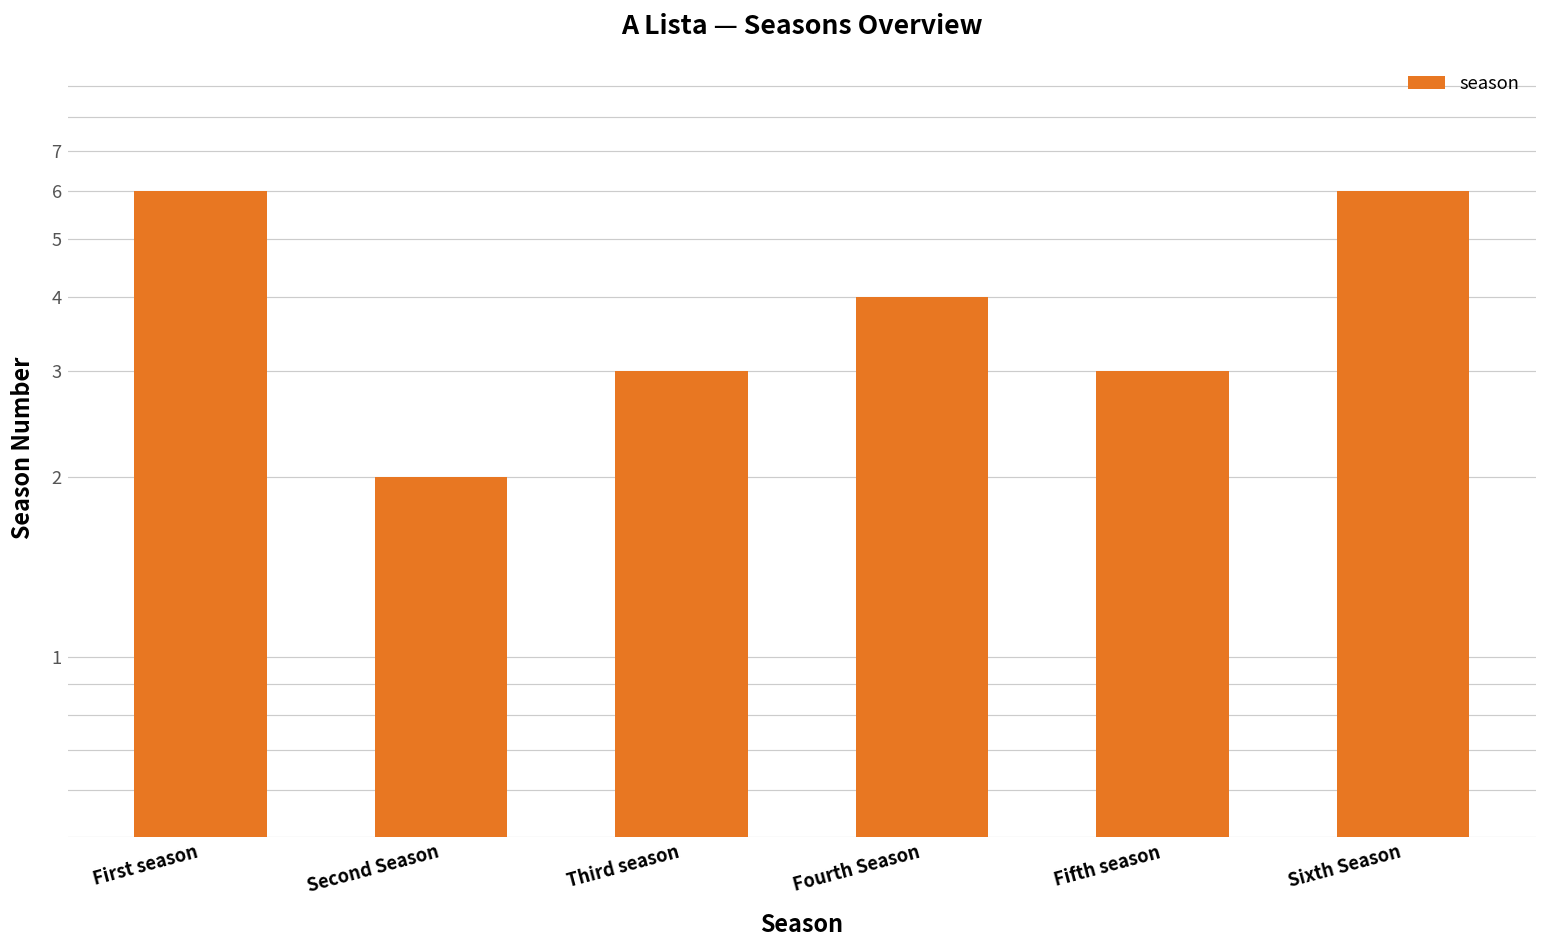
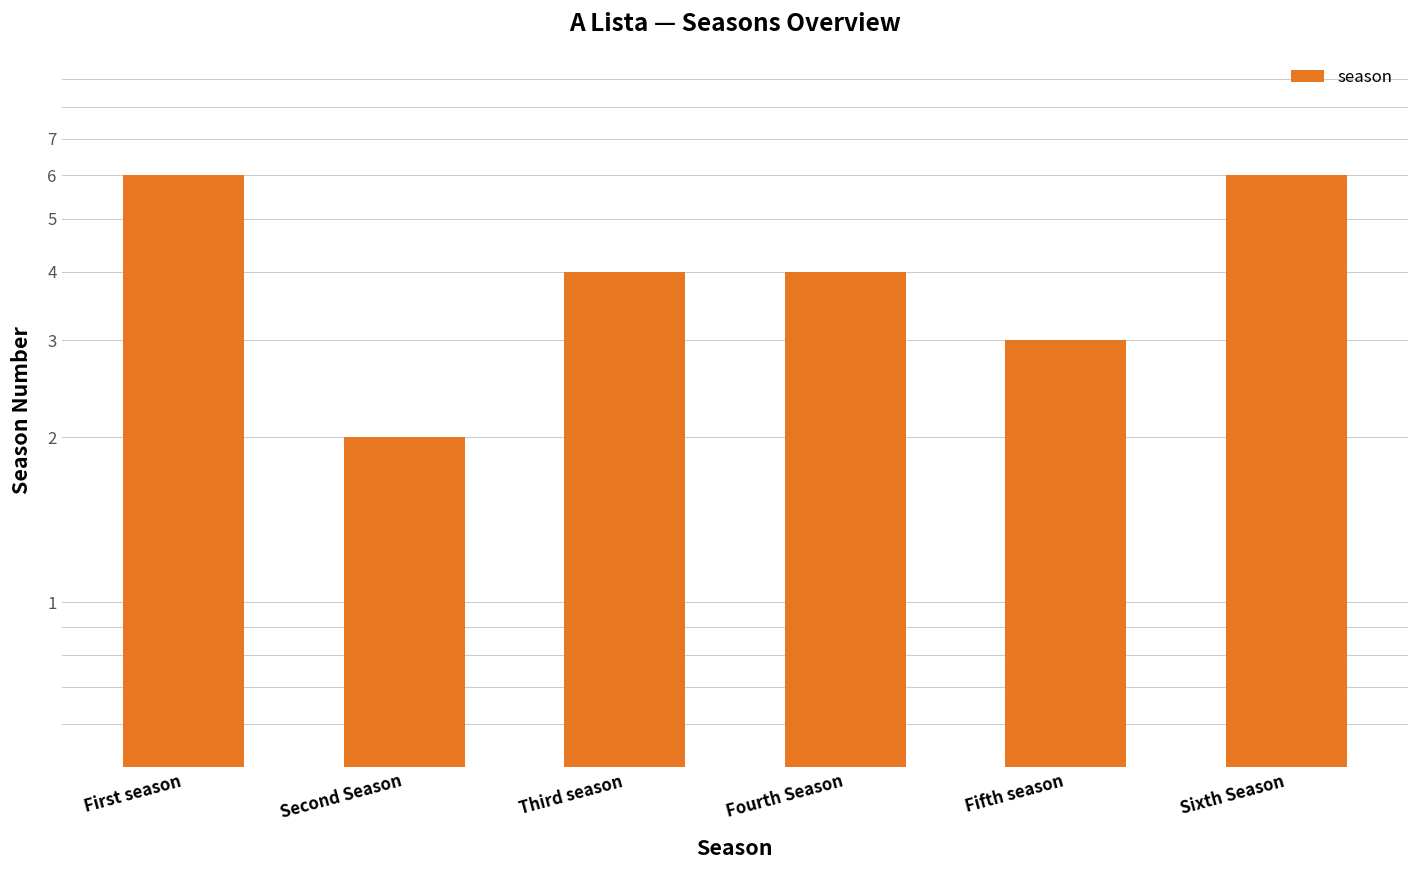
Third season: 3 -> 4
